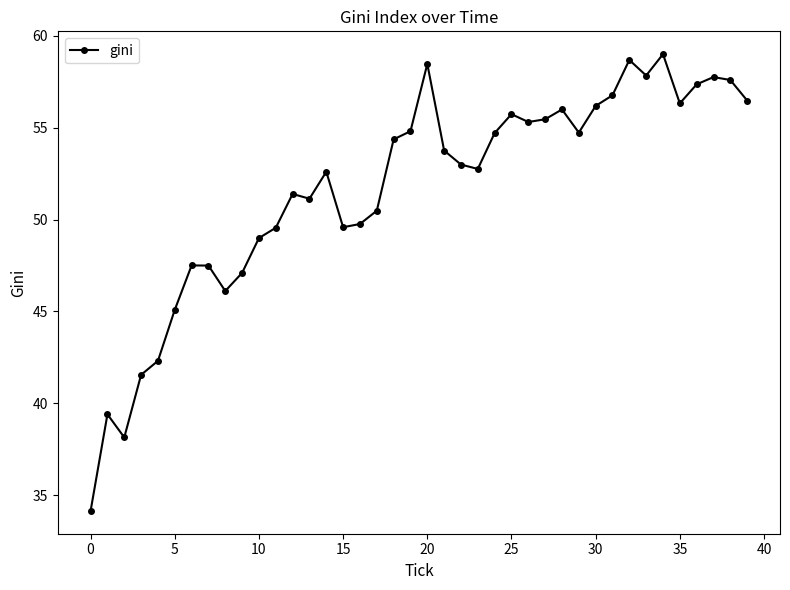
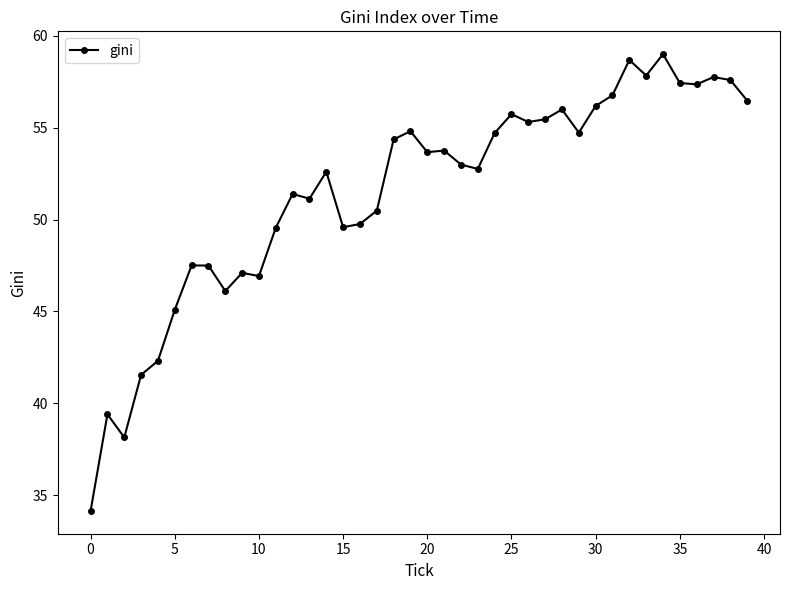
10: 49.0 -> 46.9
20: 58.5 -> 53.7
35: 56.3 -> 57.4
